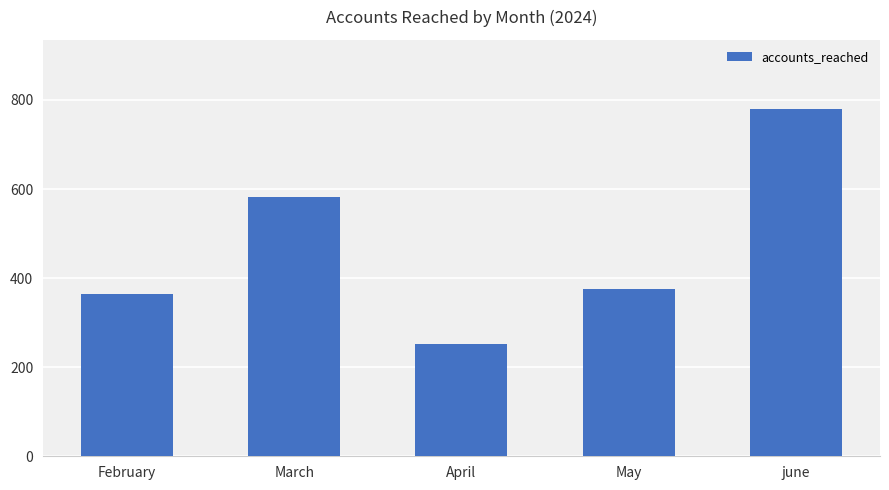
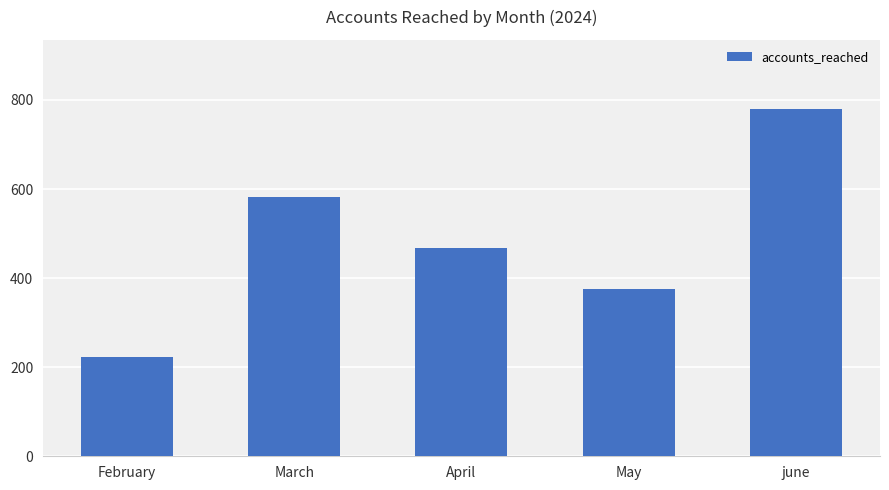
February: 360 -> 220
April: 250 -> 470
